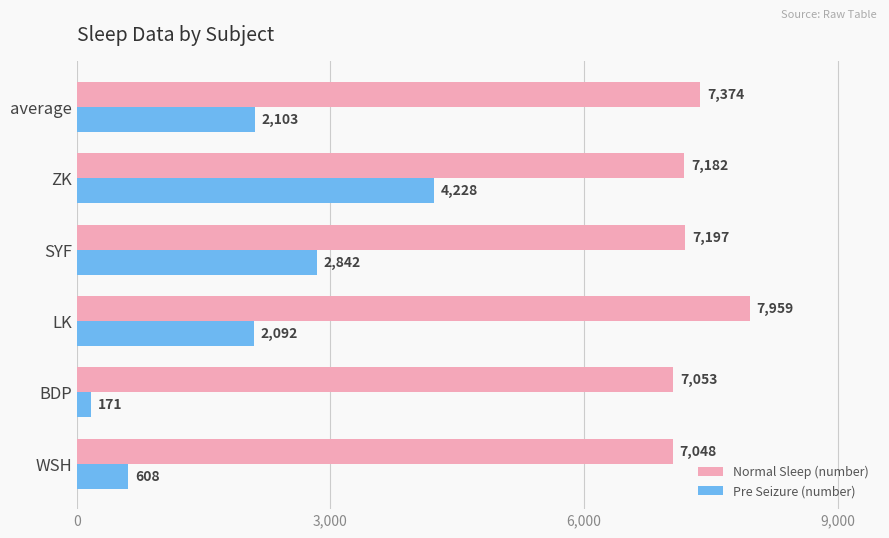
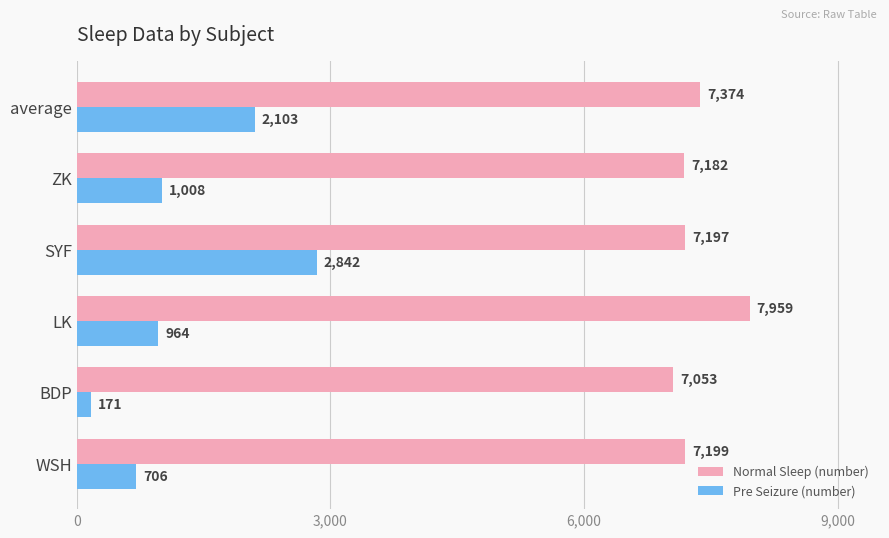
Pre Seizure (number), ZK: 4,228 -> 1,008
Pre Seizure (number), LK: 2,092 -> 964
Normal Sleep (number), WSH: 7,048 -> 7,199
Pre Seizure (number), WSH: 608 -> 706
